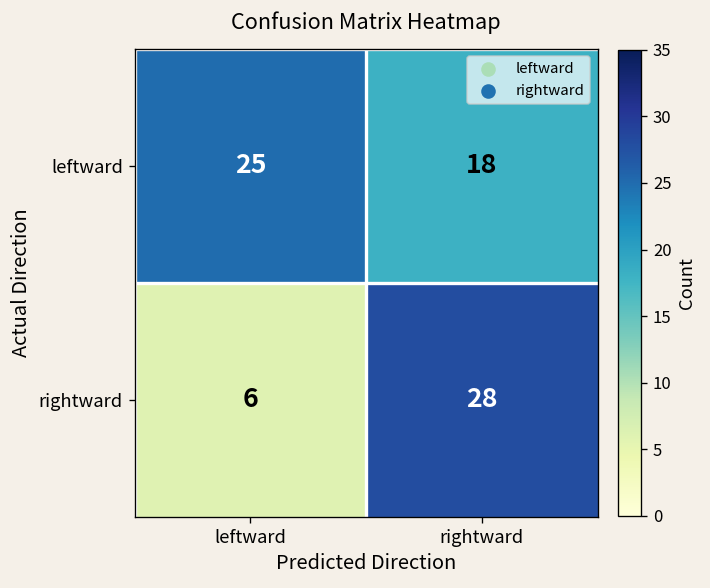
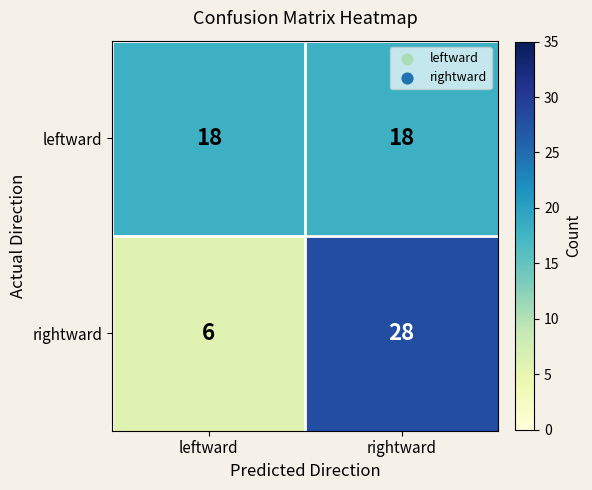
leftward, leftward: 25 -> 18
